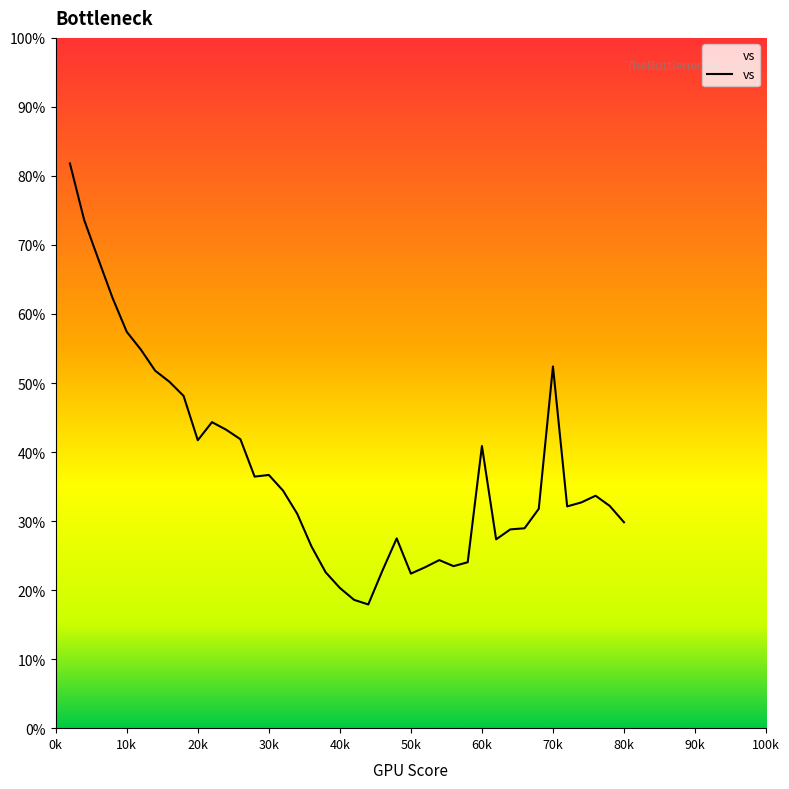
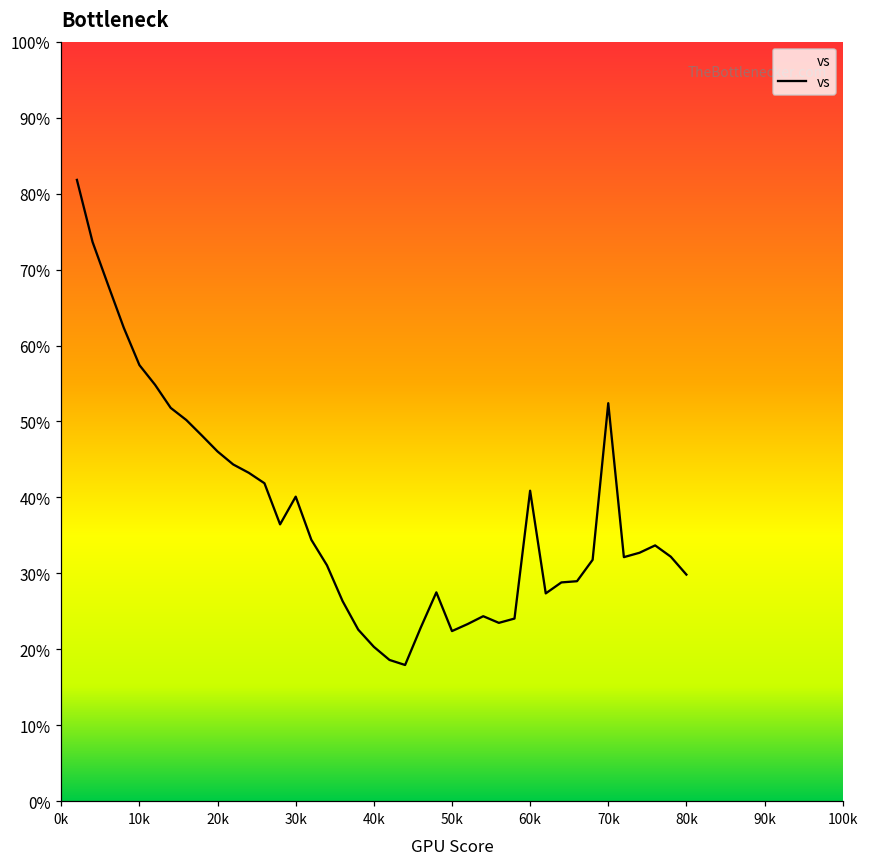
20k: 42% -> 46%
30k: 37% -> 40%
